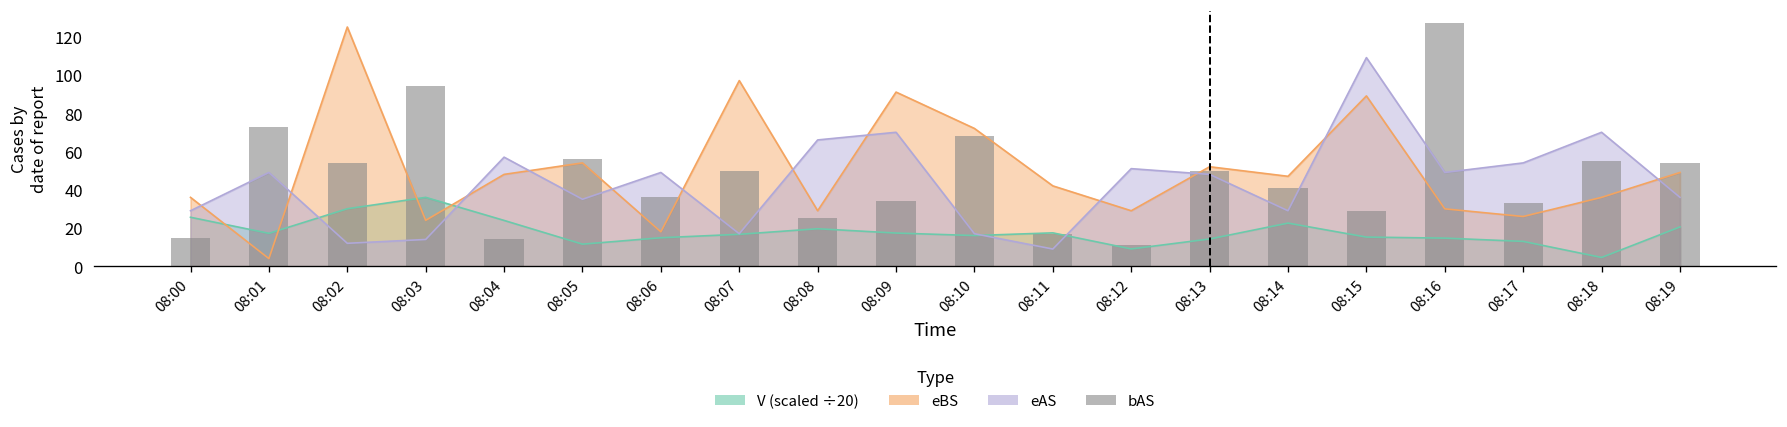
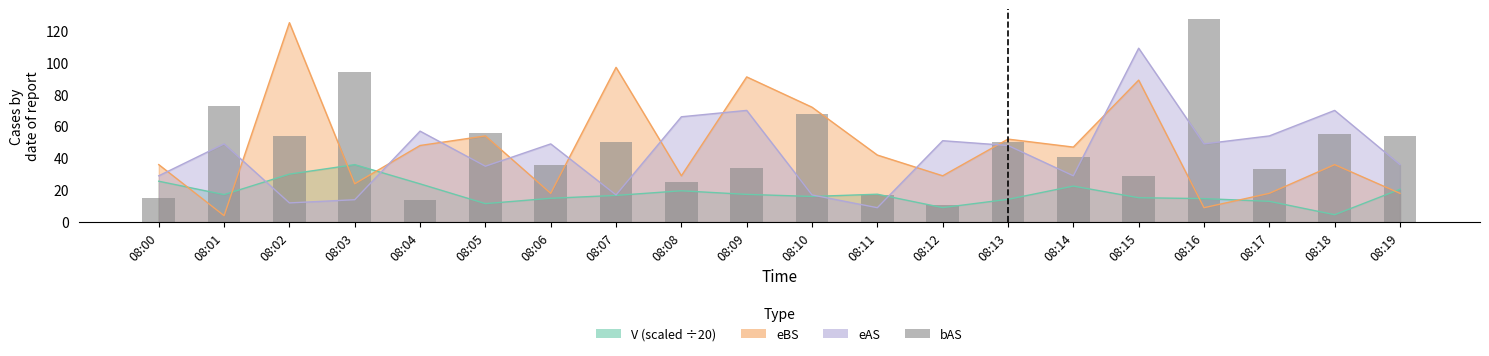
eBS, 08:16: 30 -> 9
eBS, 08:17: 26 -> 18
eBS, 08:19: 49 -> 18
